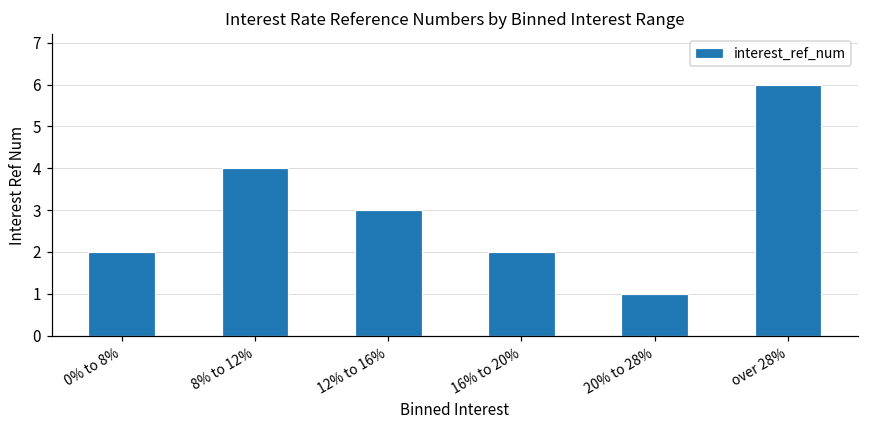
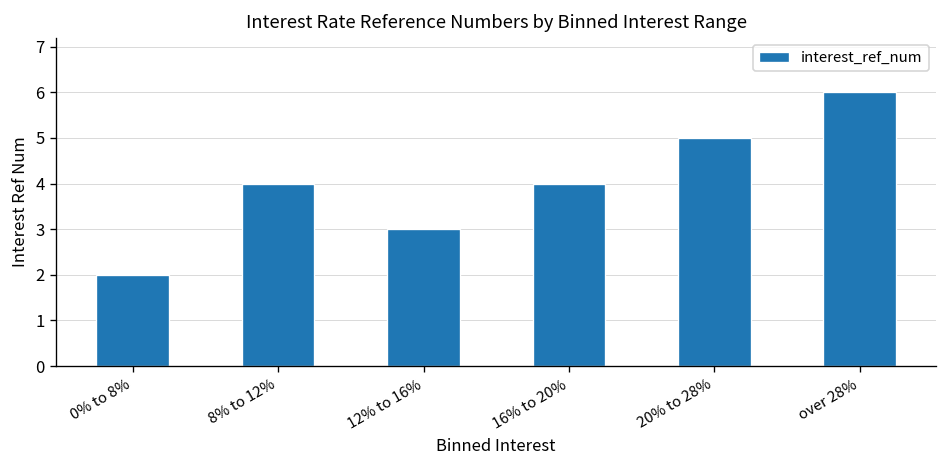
16% to 20%: 2 -> 4
20% to 28%: 1 -> 5
